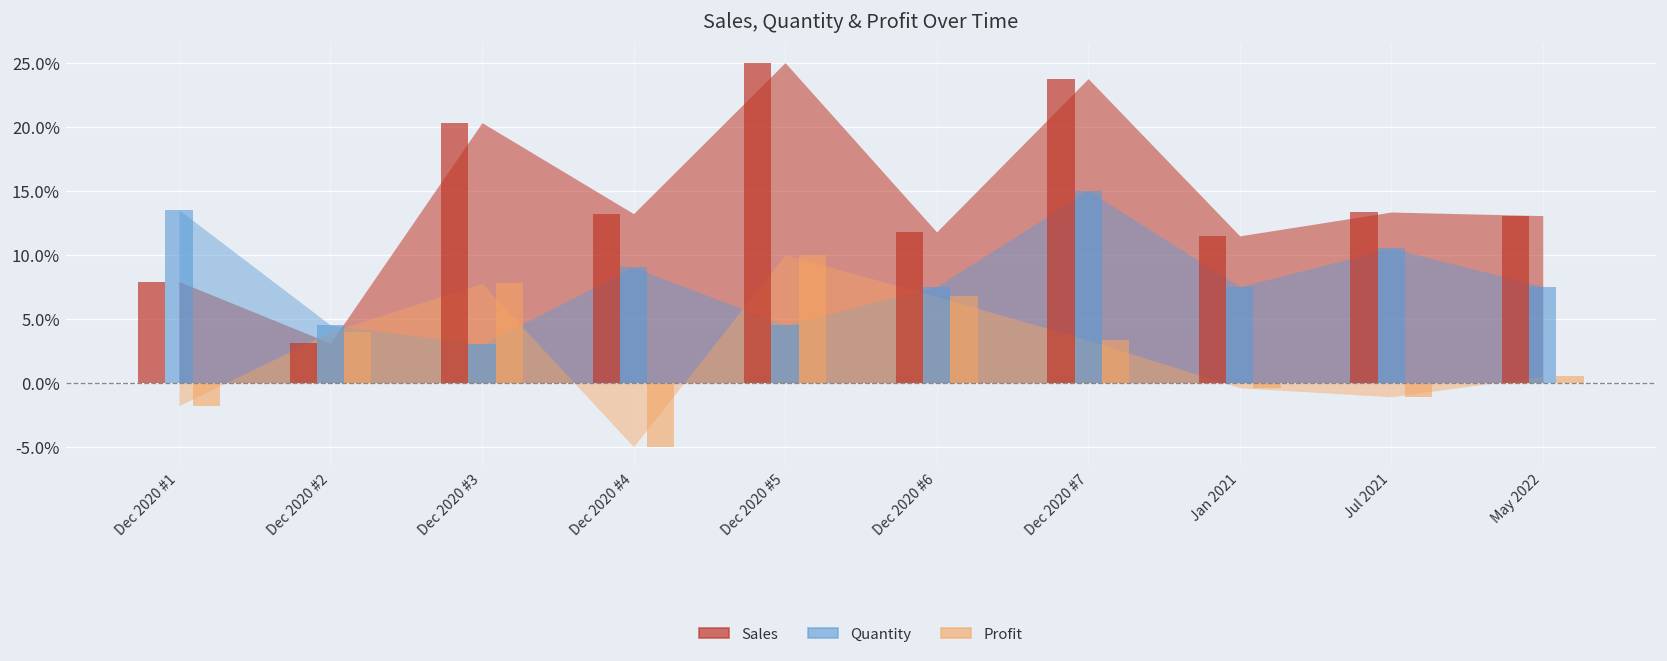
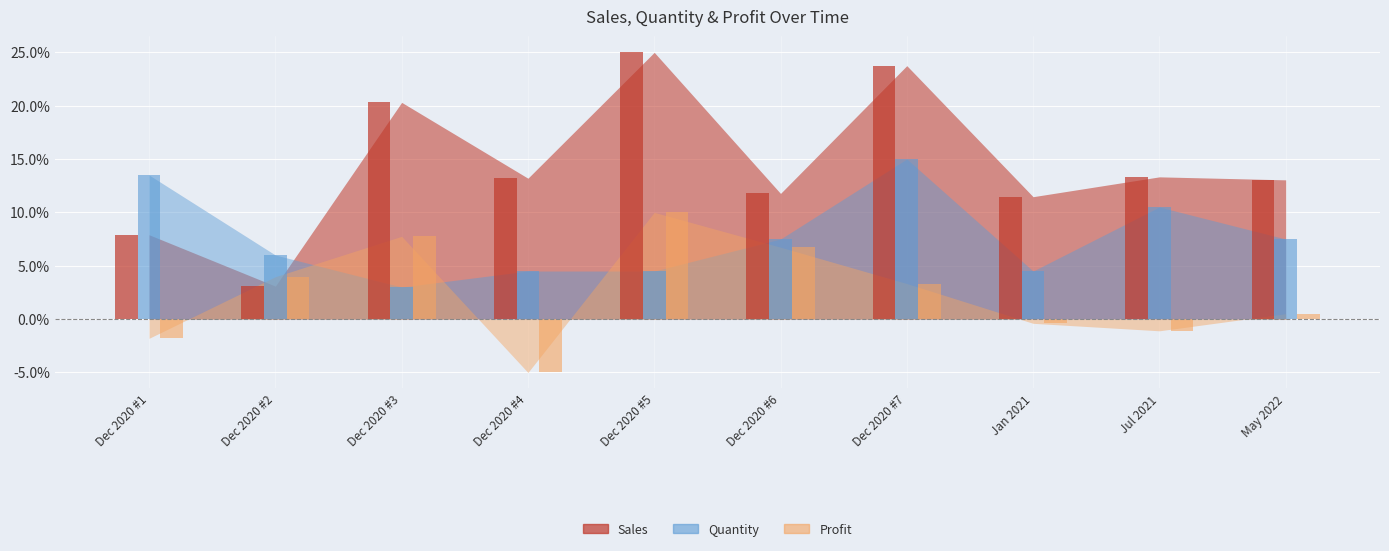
Quantity, Dec 2020 #2: 4.5% -> 6.0%
Quantity, Dec 2020 #4: 9.0% -> 4.5%
Quantity, Jan 2021: 7.5% -> 4.5%
